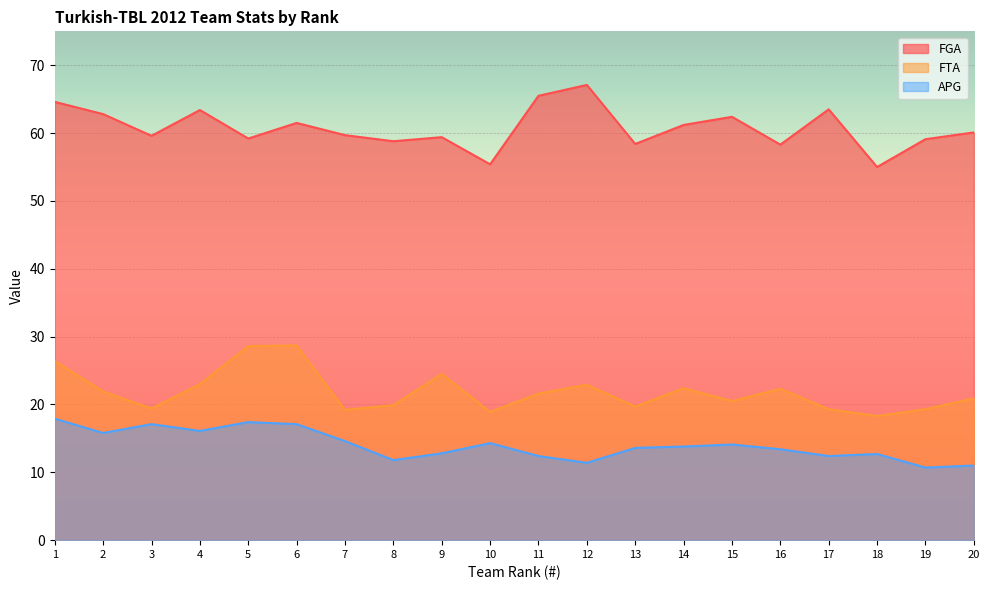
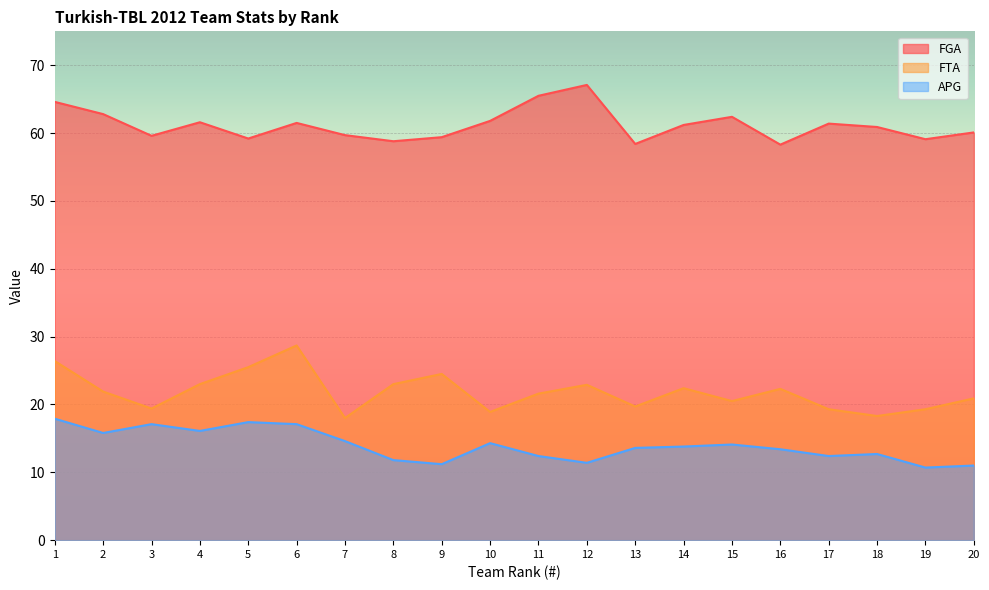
FGA, 4: 63 -> 62
FTA, 5: 29 -> 26
FTA, 7: 19 -> 18
FTA, 8: 20 -> 23
APG, 9: 13 -> 11
FGA, 10: 55 -> 62
FGA, 17: 64 -> 61
FGA, 18: 55 -> 61
